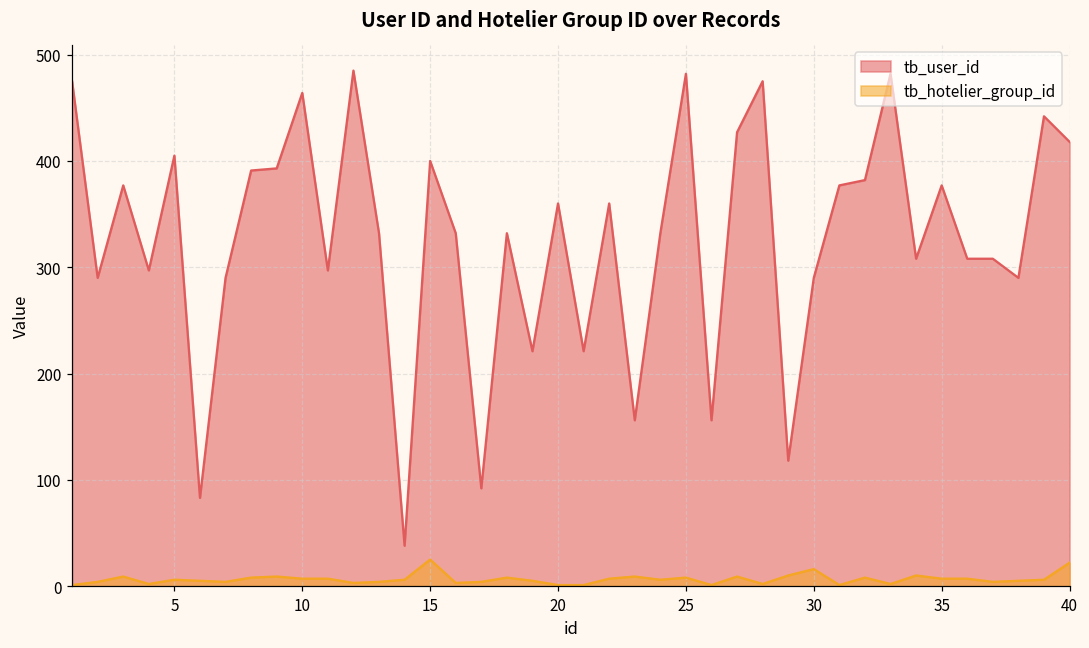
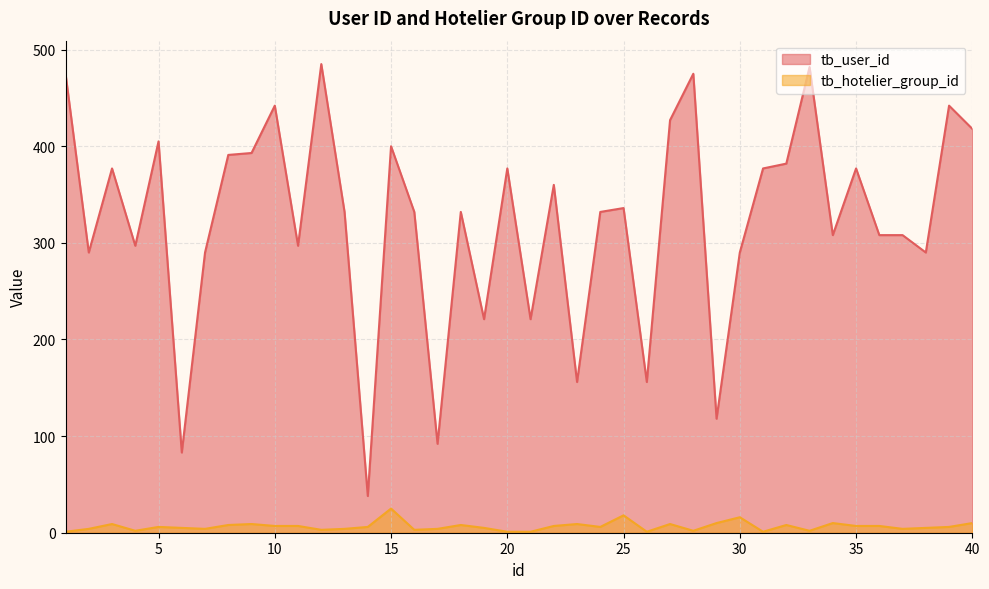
tb_user_id, 10: 460 -> 440
tb_user_id, 20: 360 -> 380
tb_user_id, 25: 480 -> 340
tb_hotelier_group_id, 25: 10 -> 20
tb_hotelier_group_id, 40: 20 -> 10
